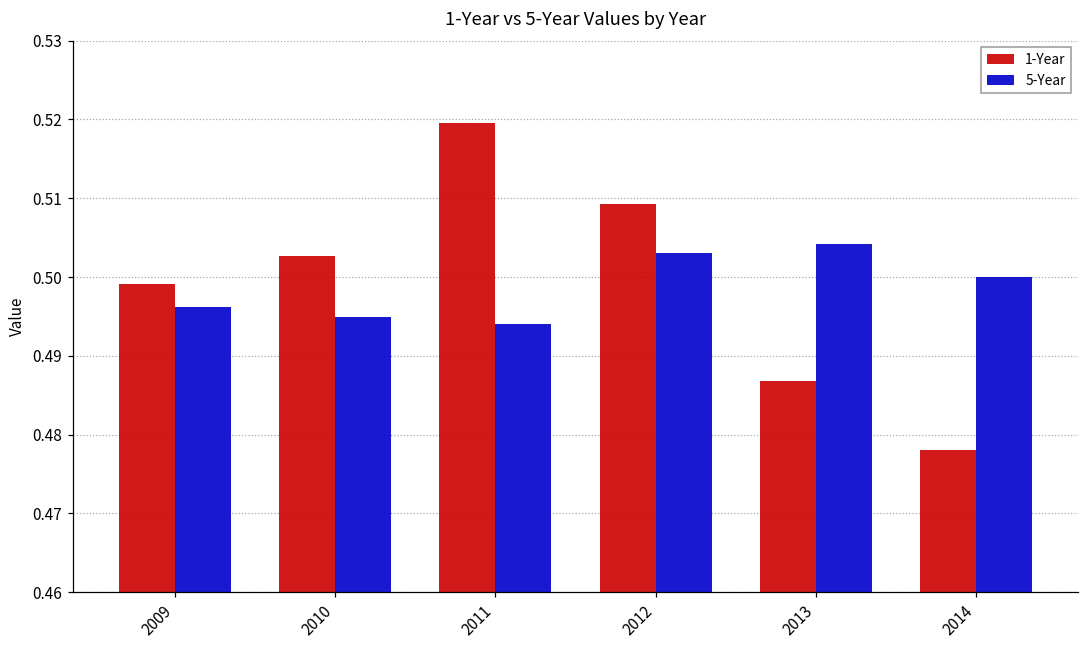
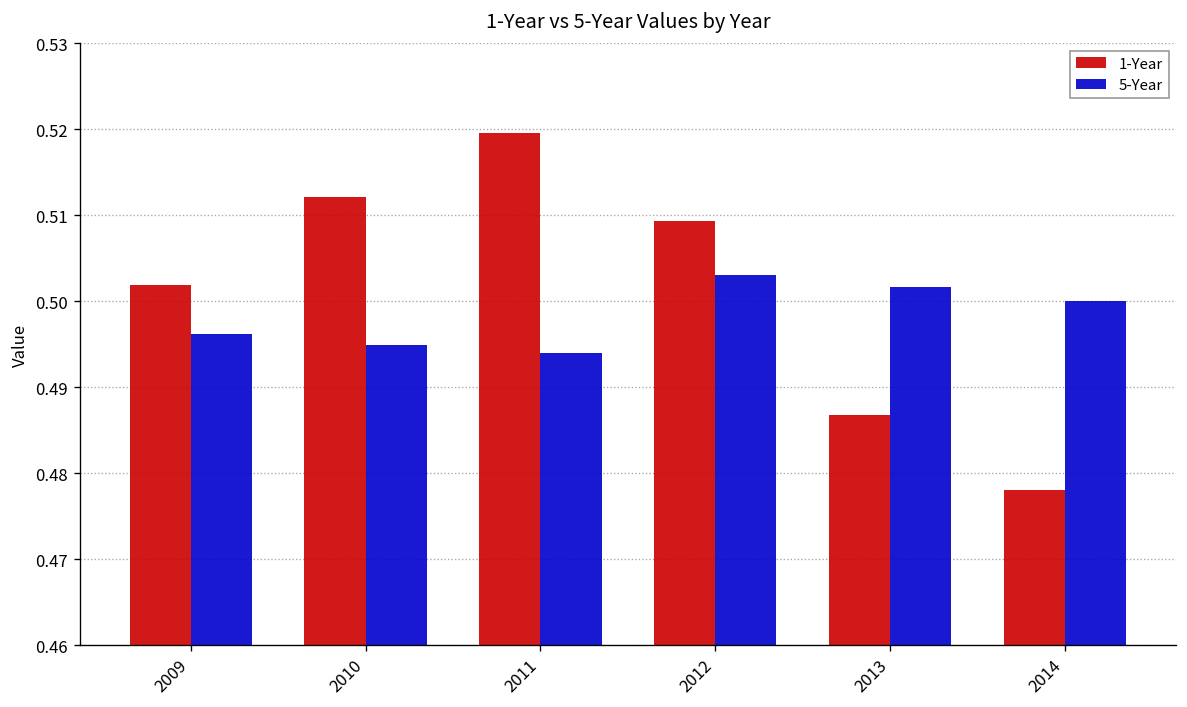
1-Year, 2009: 0.499 -> 0.502
1-Year, 2010: 0.503 -> 0.512
5-Year, 2013: 0.504 -> 0.502
